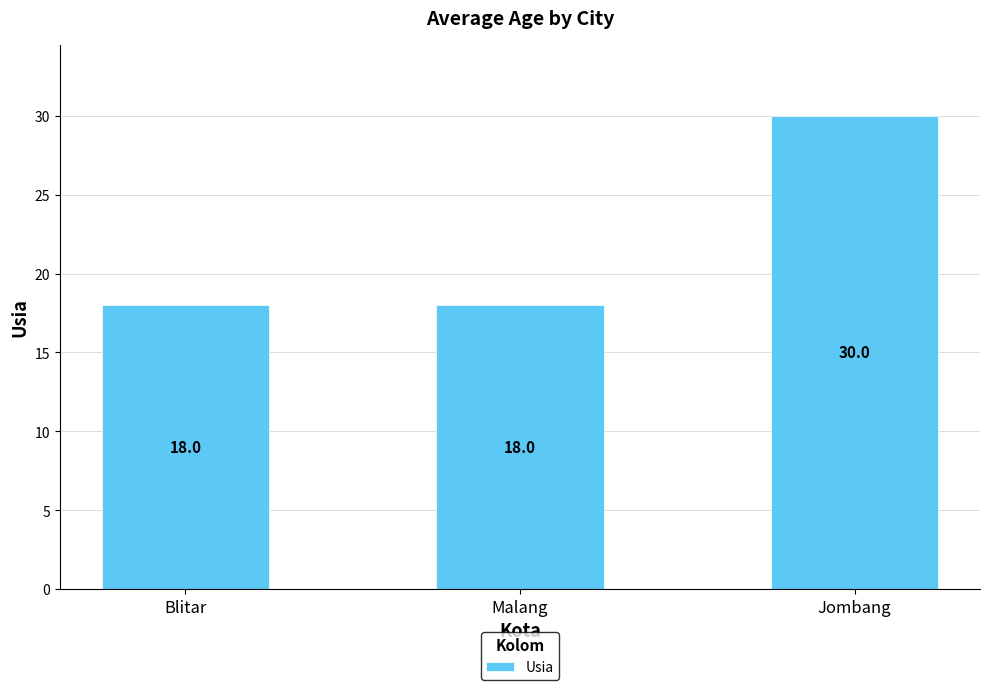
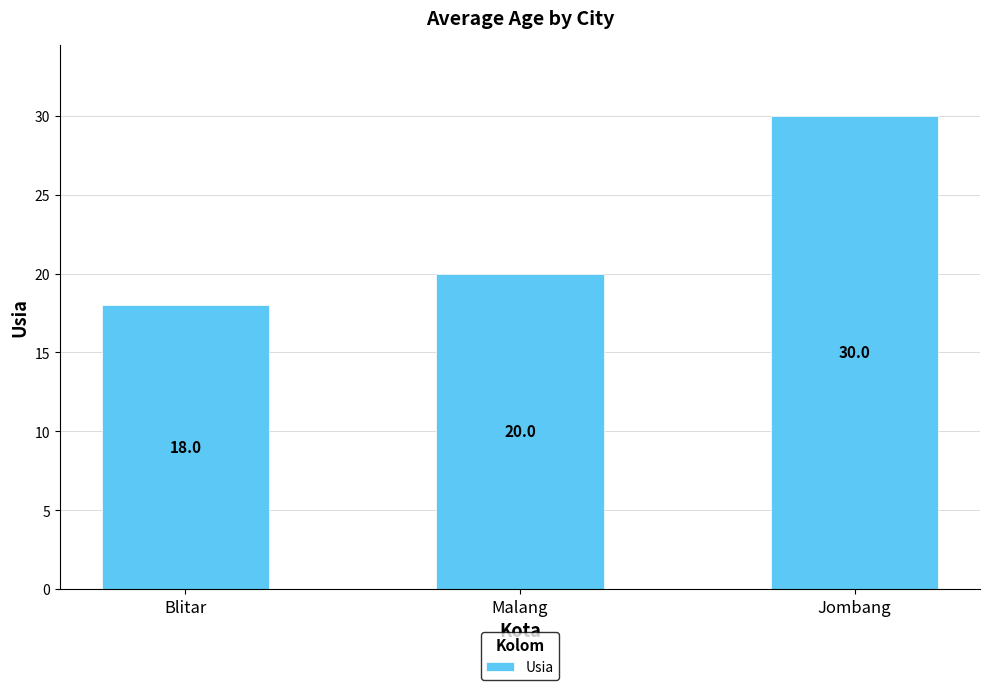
Malang: 18.0 -> 20.0
